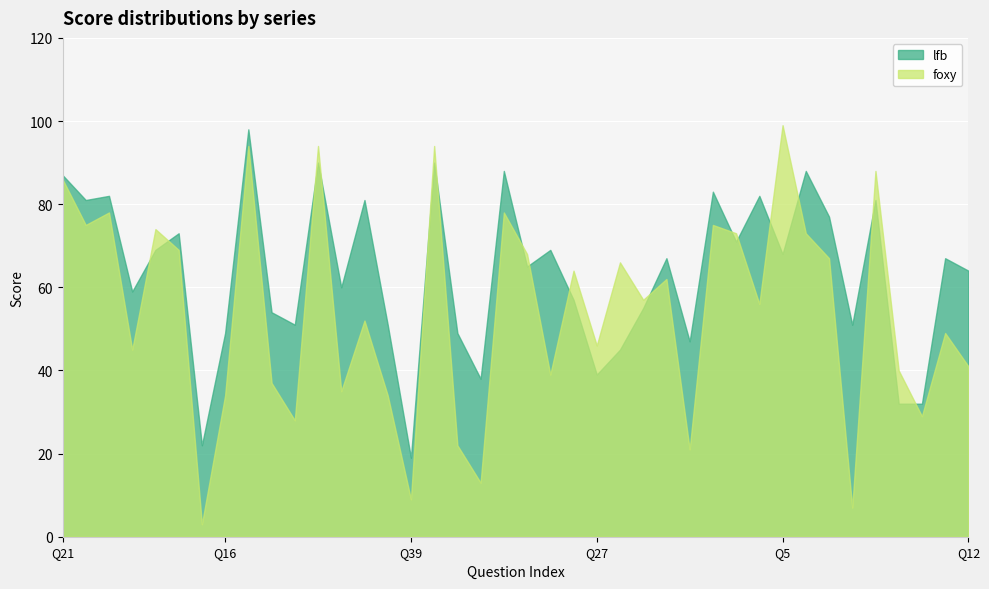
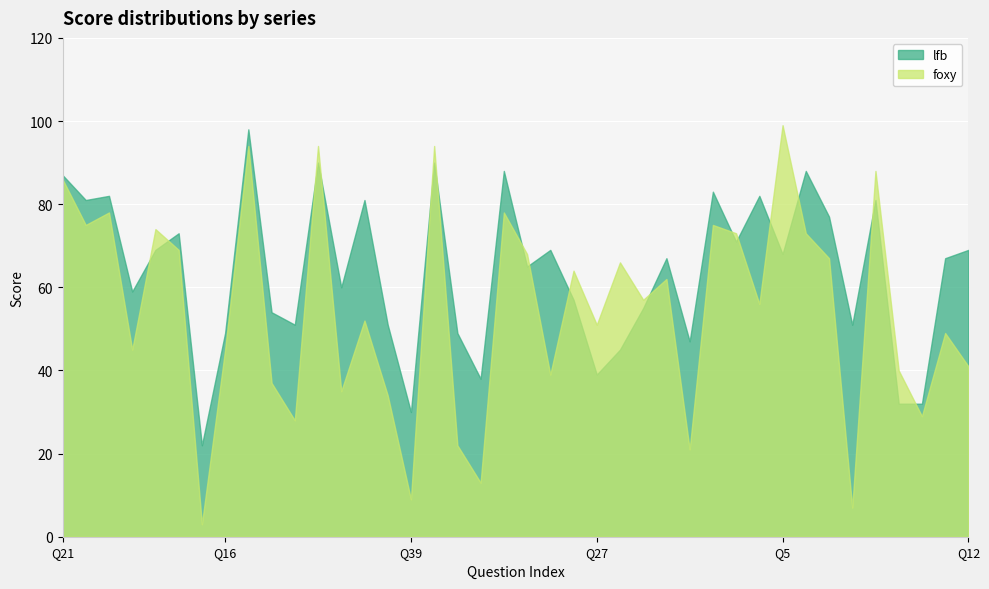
foxy, Q16: 34 -> 45
lfb, Q39: 19 -> 30
foxy, Q27: 46 -> 51
lfb, Q12: 64 -> 69
